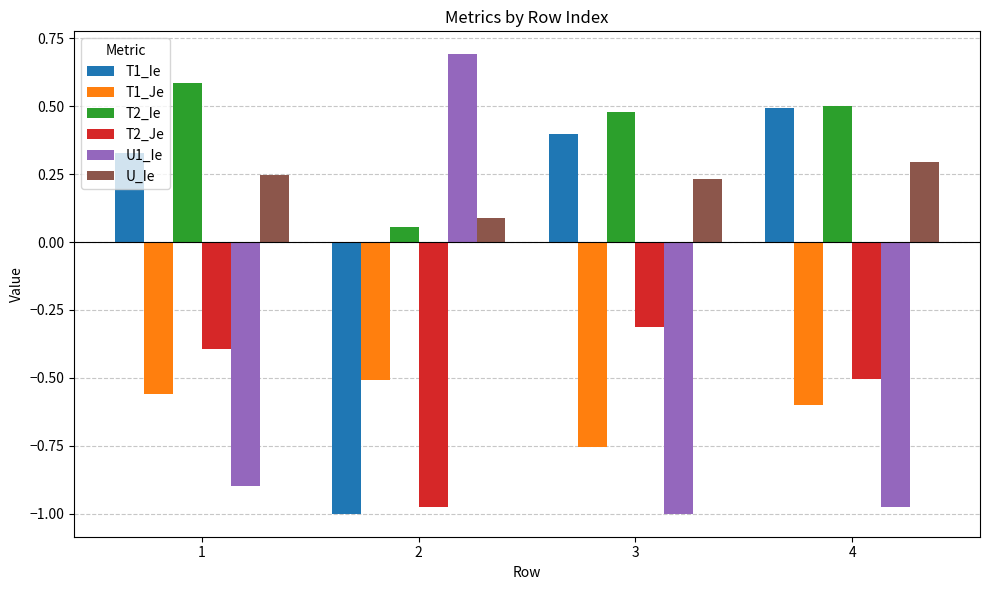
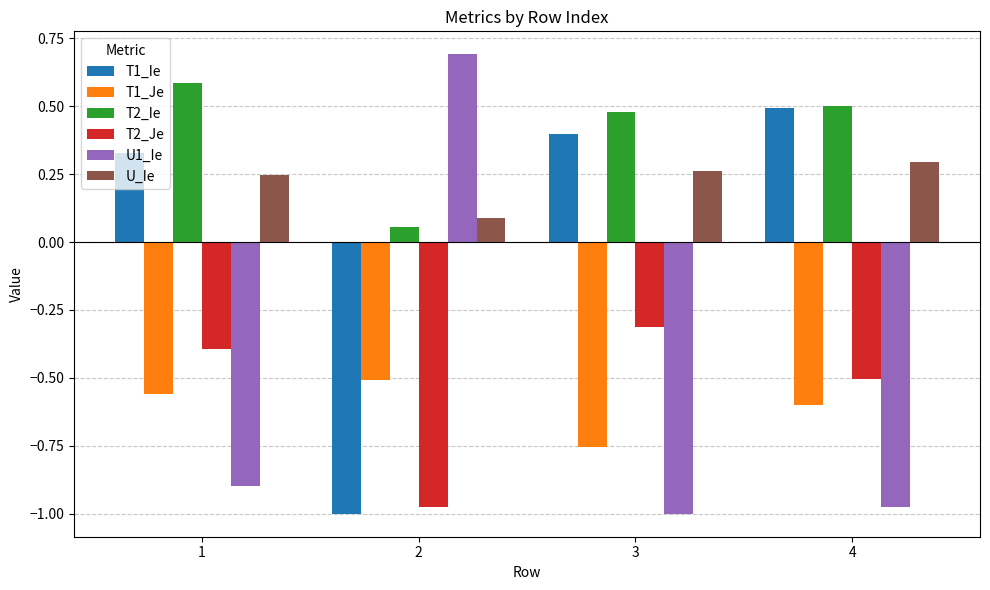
U_Ie, 3: 0.23 -> 0.26
